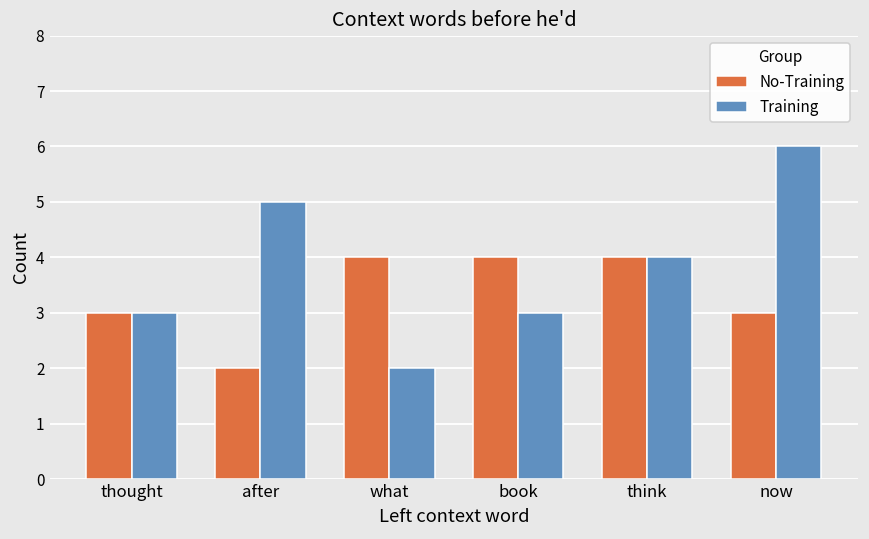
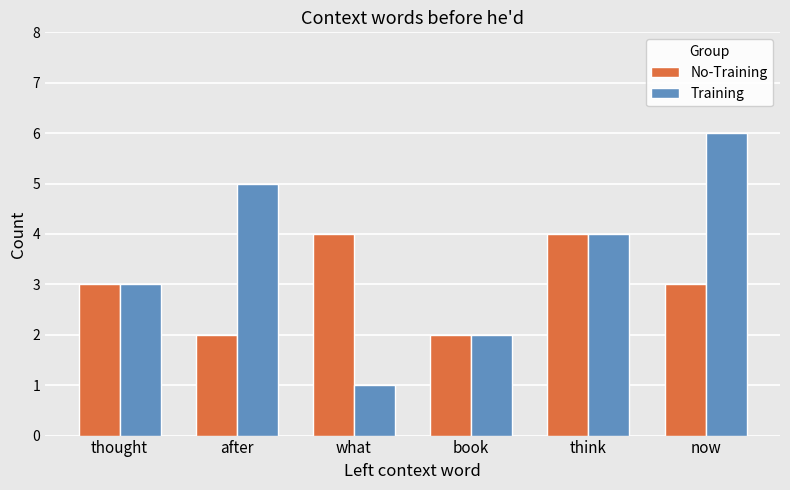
Training, what: 2 -> 1
No-Training, book: 4 -> 2
Training, book: 3 -> 2
